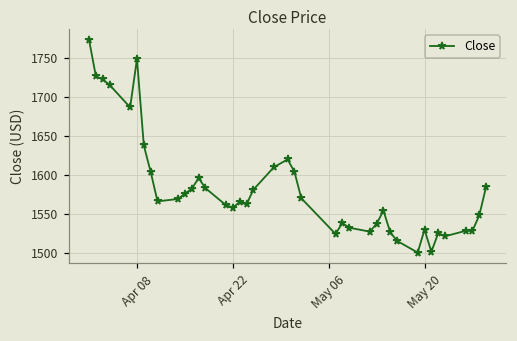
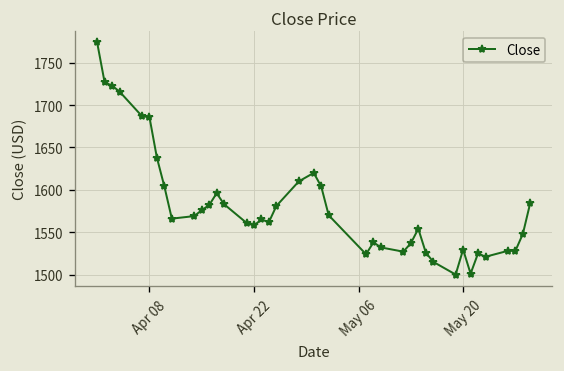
Apr 08: 1750 -> 1690
